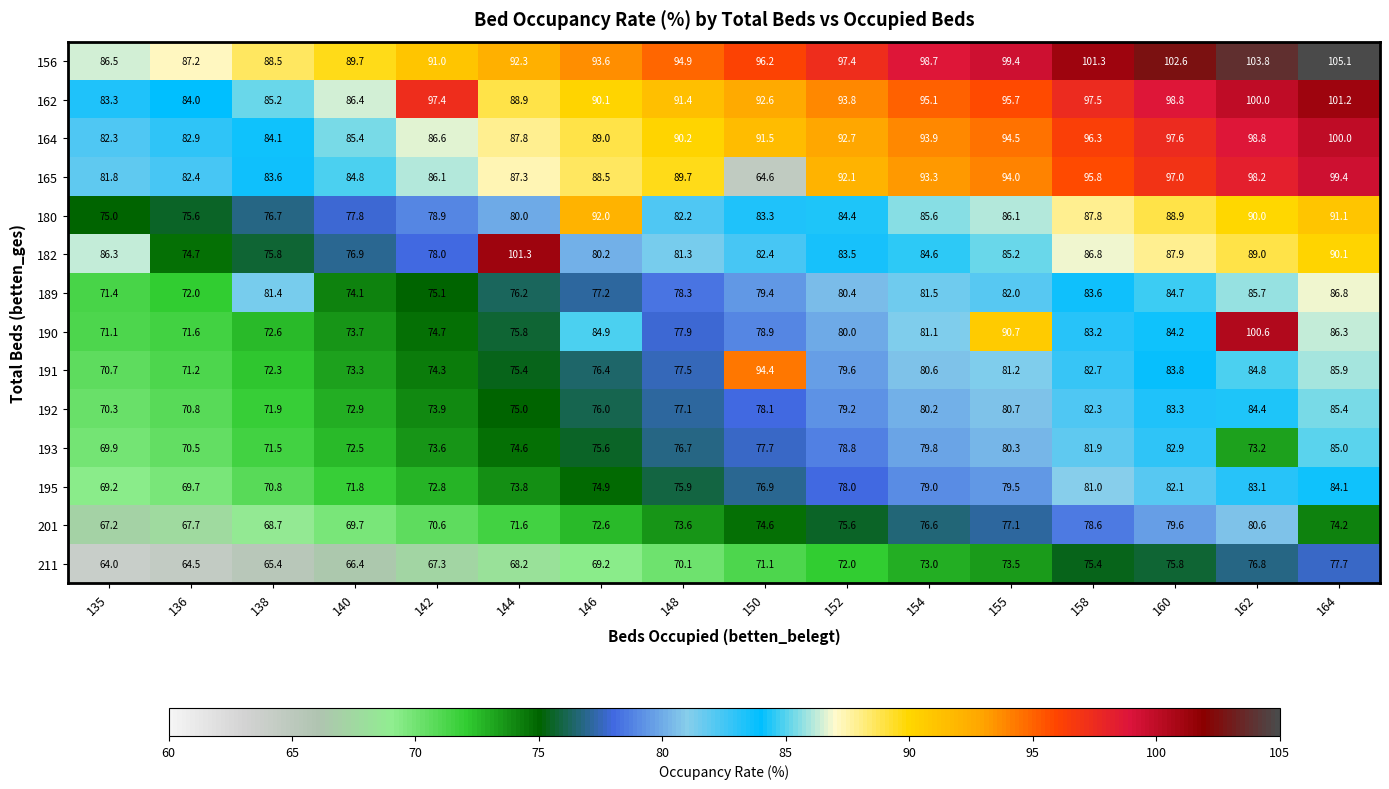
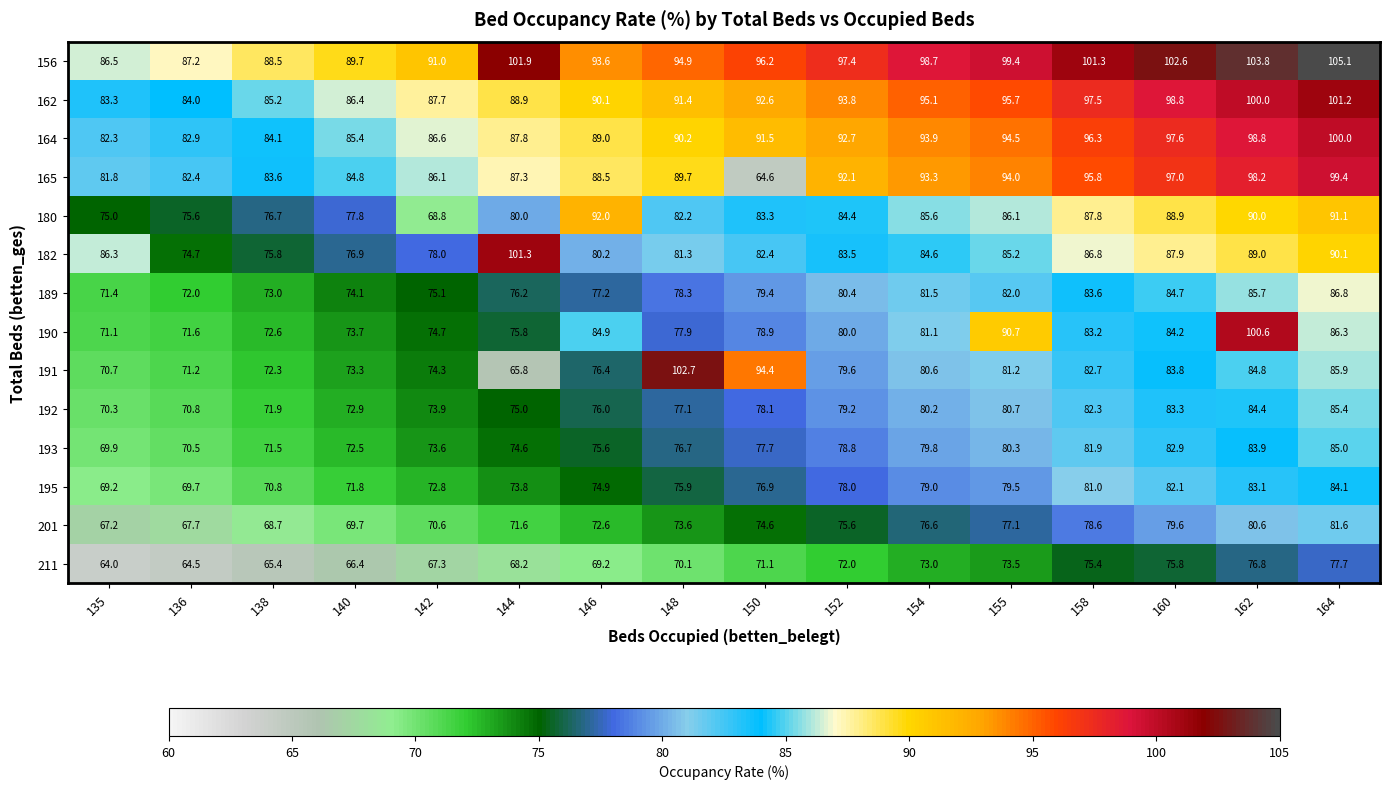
156, 144: 92.3 -> 101.9
162, 142: 97.4 -> 87.7
180, 142: 78.9 -> 68.8
189, 138: 81.4 -> 73.0
191, 144: 75.4 -> 65.8
191, 148: 77.5 -> 102.7
193, 162: 73.2 -> 83.9
201, 164: 74.2 -> 81.6
